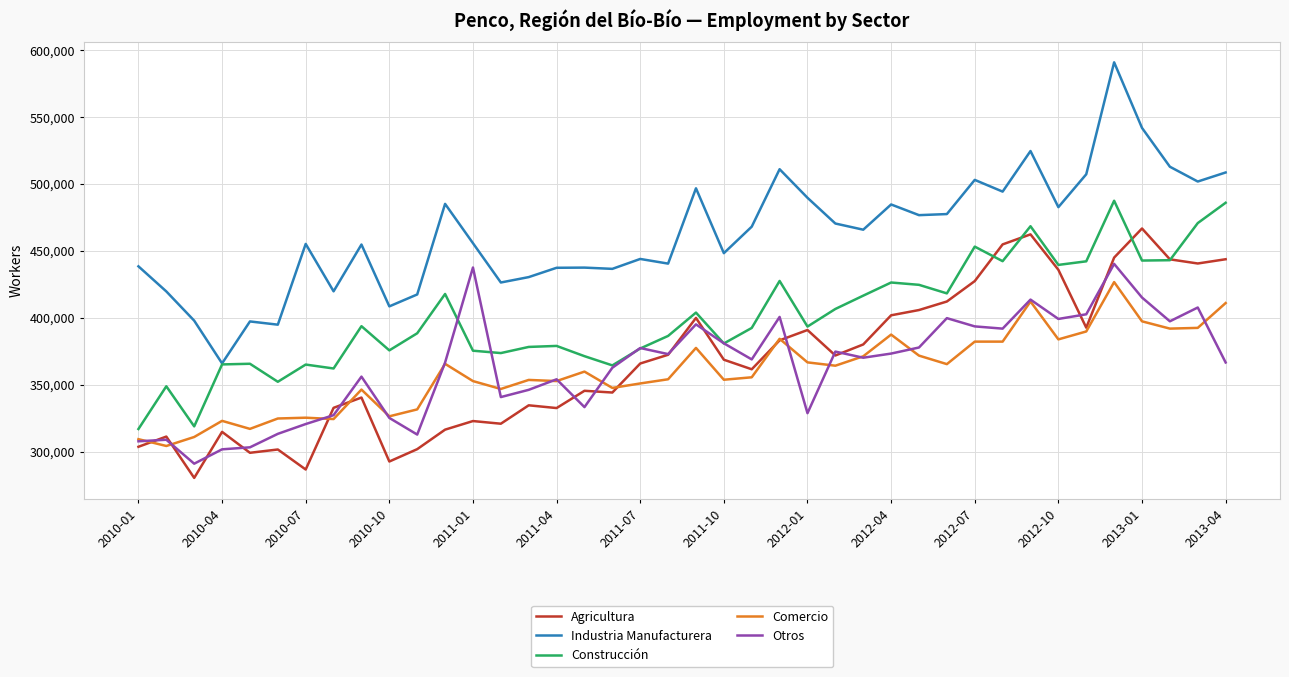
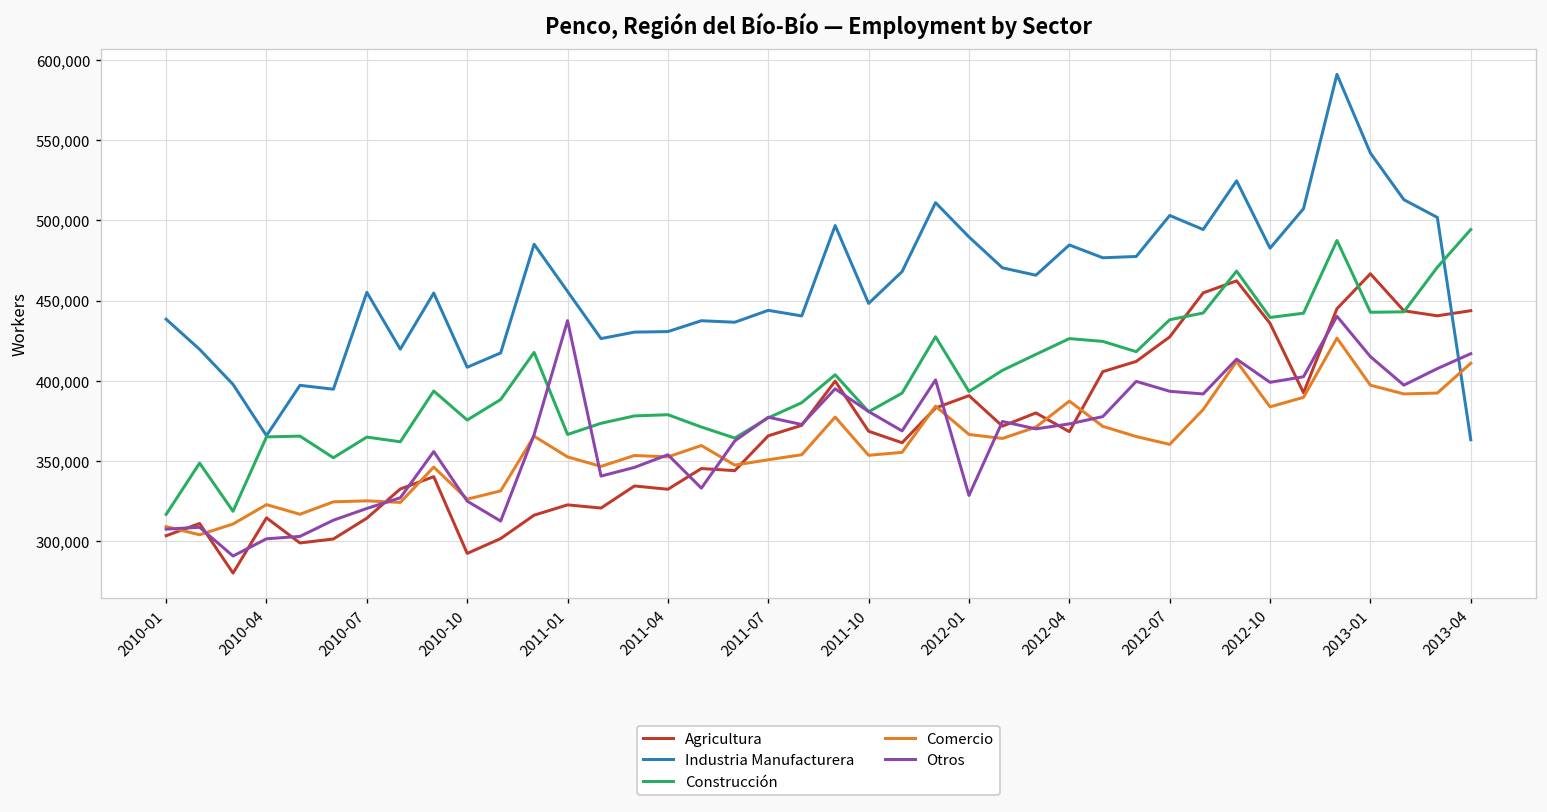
Agricultura, 2010-07: 287,000 -> 315,000
Construcción, 2011-01: 375,000 -> 367,000
Industria Manufacturera, 2011-04: 437,000 -> 431,000
Agricultura, 2012-04: 402,000 -> 368,000
Construcción, 2012-07: 453,000 -> 438,000
Comercio, 2012-07: 382,000 -> 360,000
Industria Manufacturera, 2013-04: 508,000 -> 363,000
Construcción, 2013-04: 486,000 -> 494,000
Otros, 2013-04: 367,000 -> 417,000
